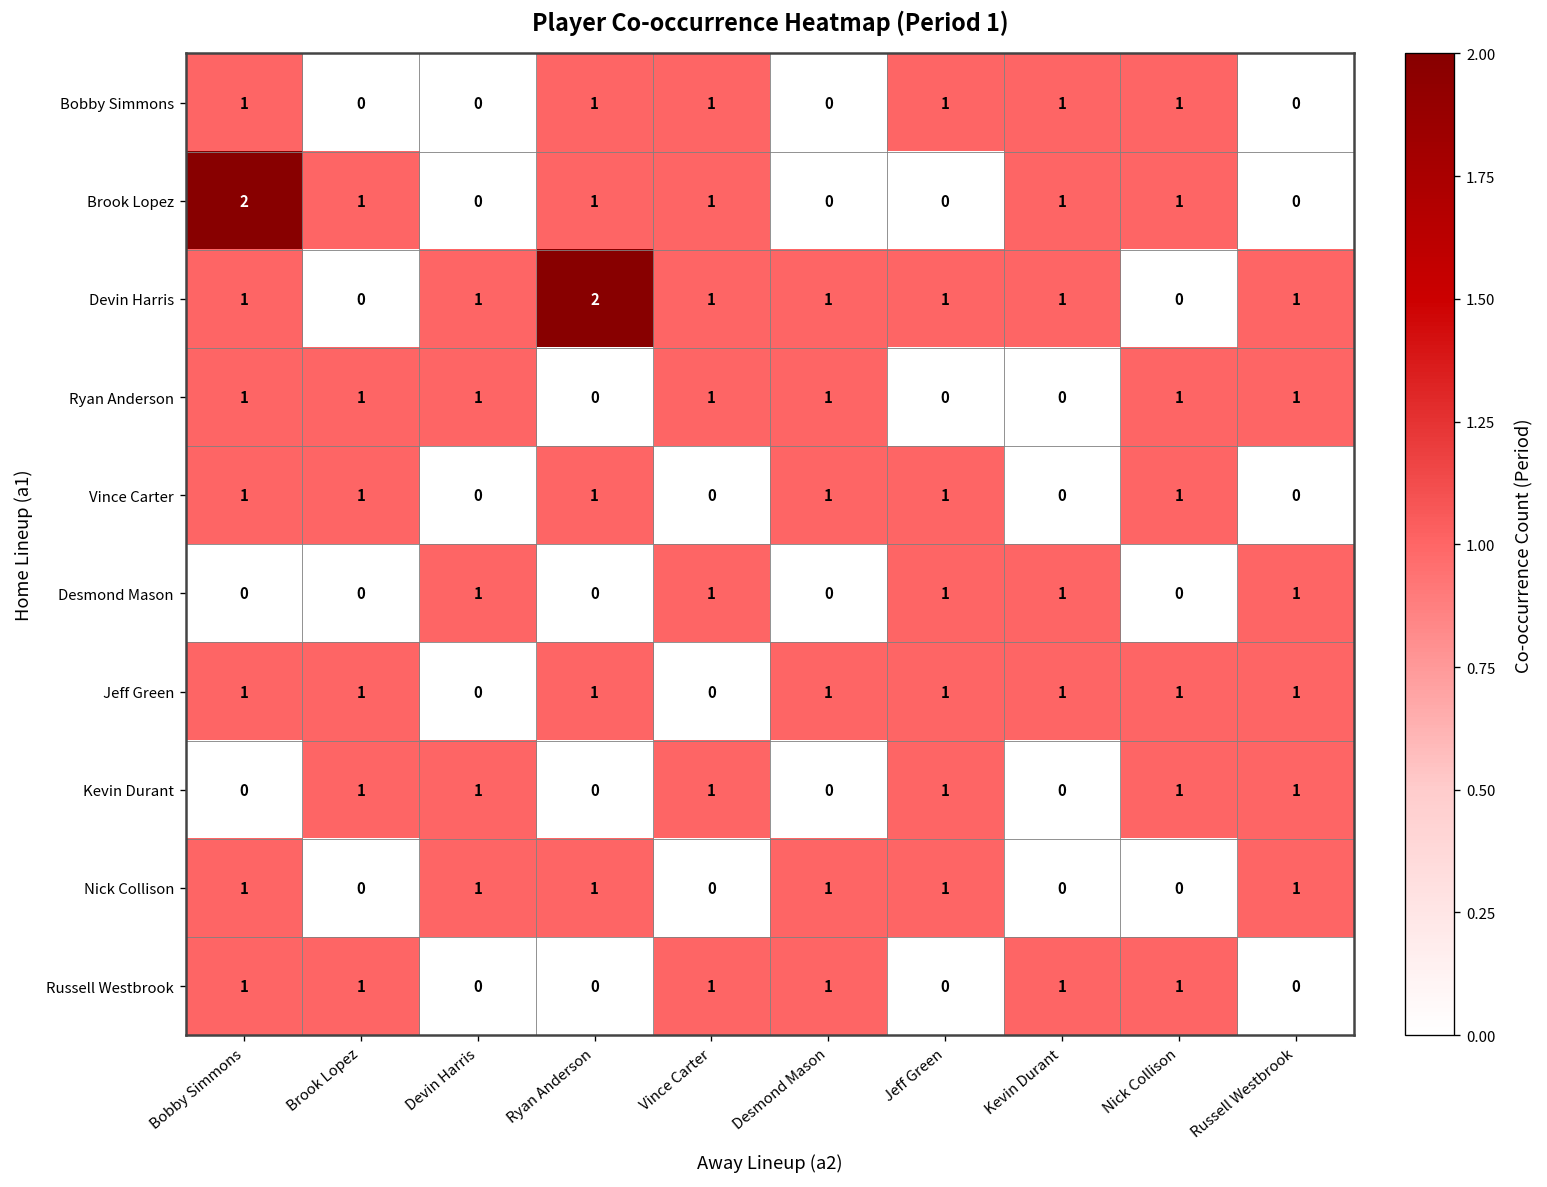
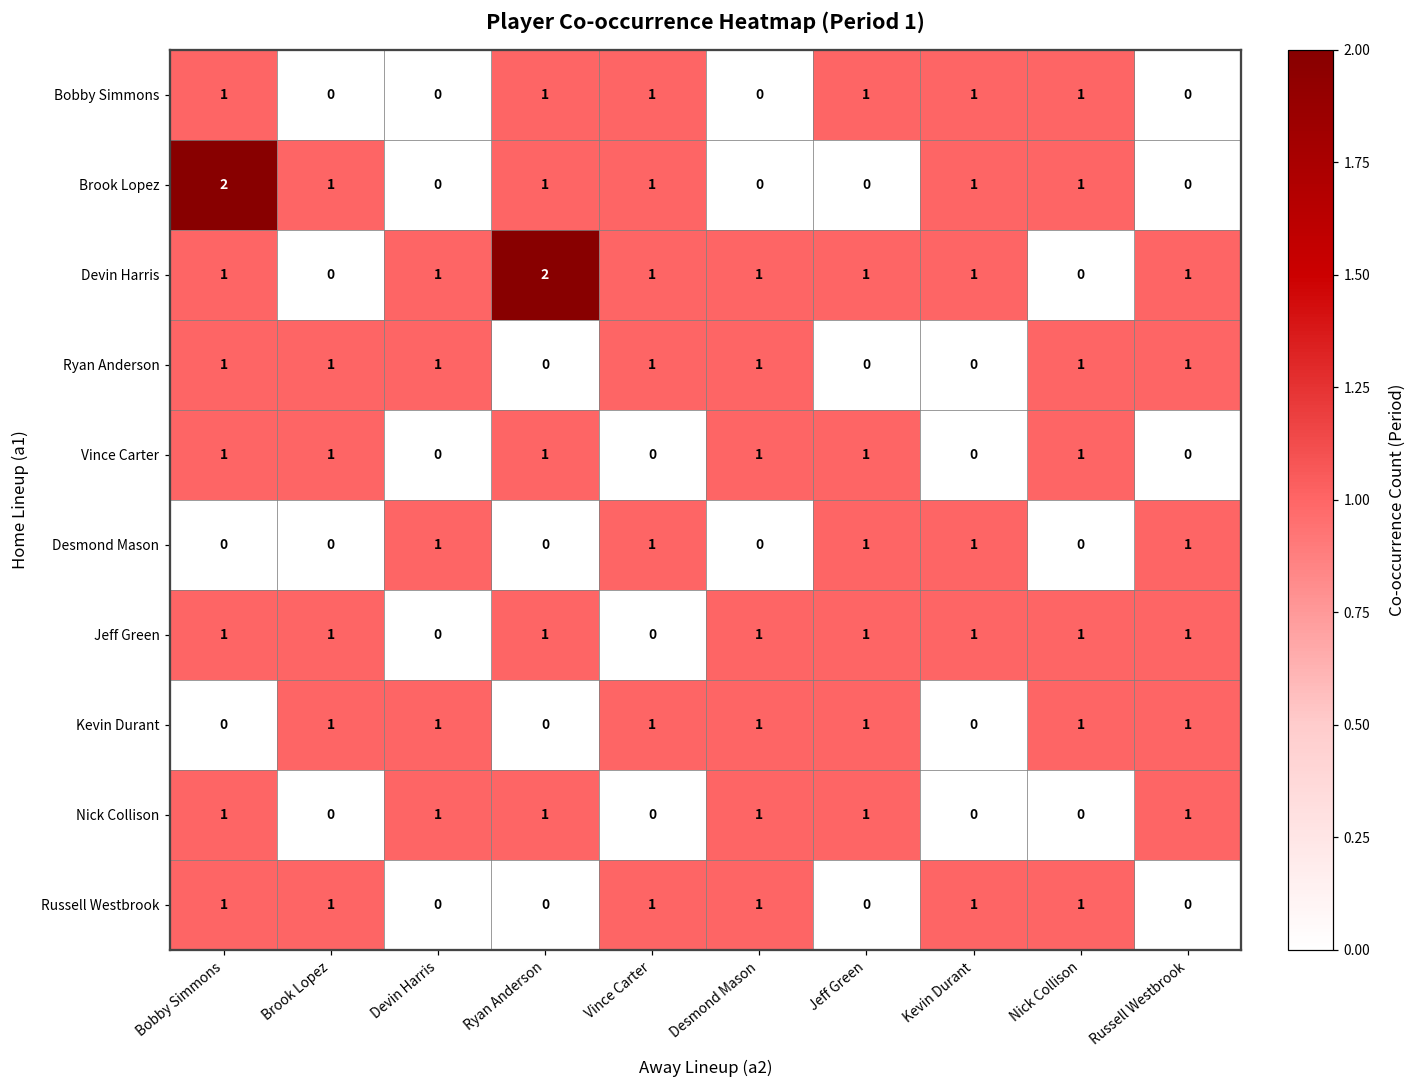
Kevin Durant, Desmond Mason: 0 -> 1
